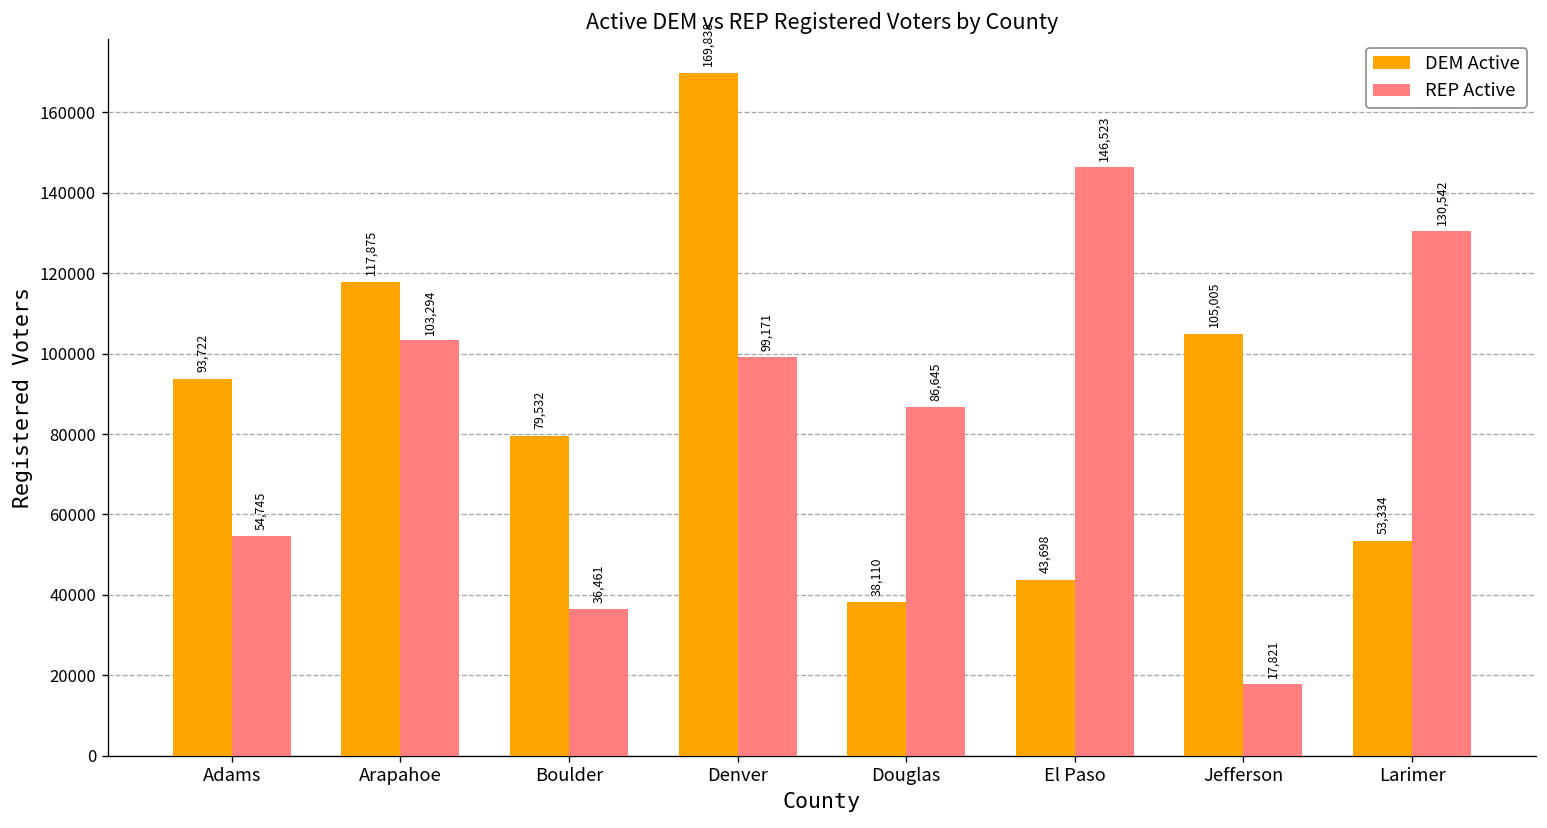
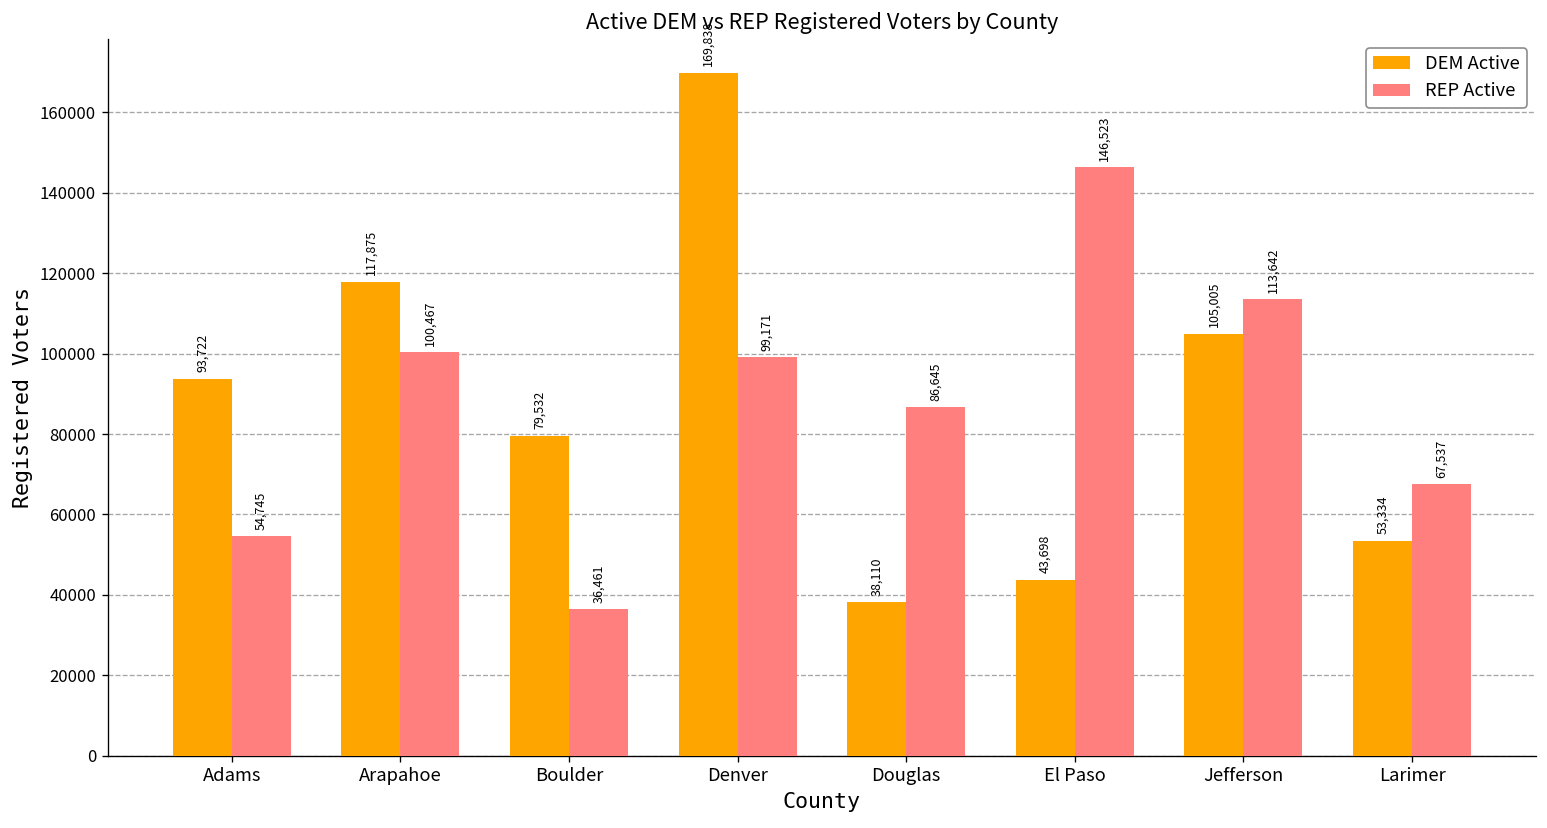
REP Active, Arapahoe: 103,294 -> 100,467
REP Active, Jefferson: 17,821 -> 113,642
REP Active, Larimer: 130,542 -> 67,537
